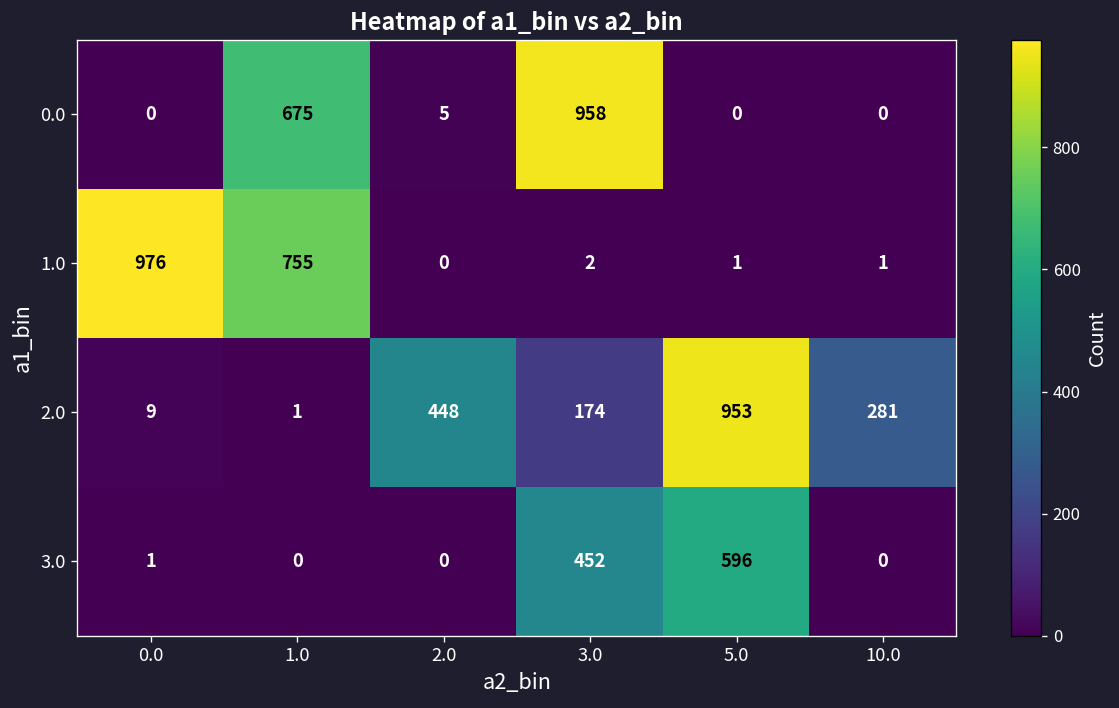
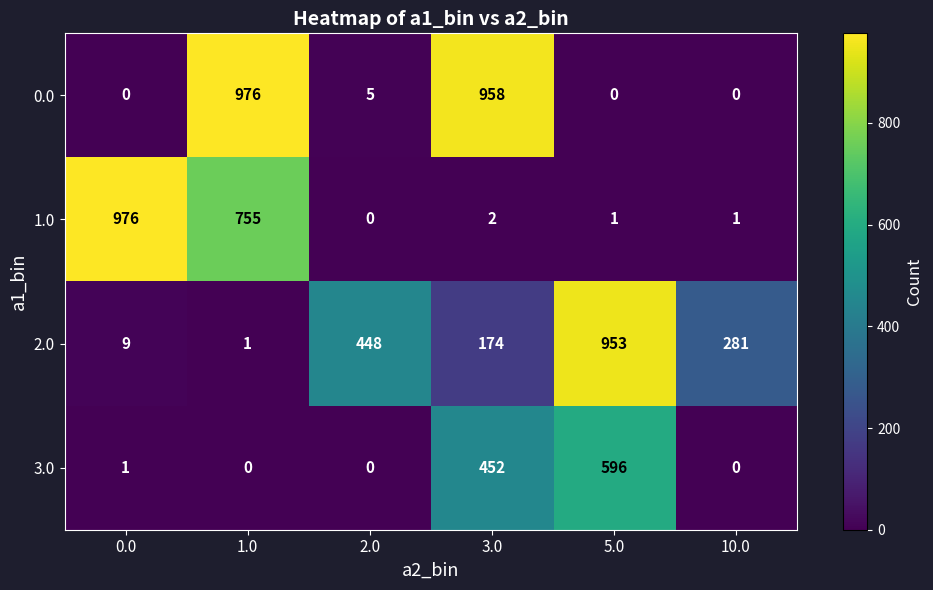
0.0, 1.0: 675 -> 976
